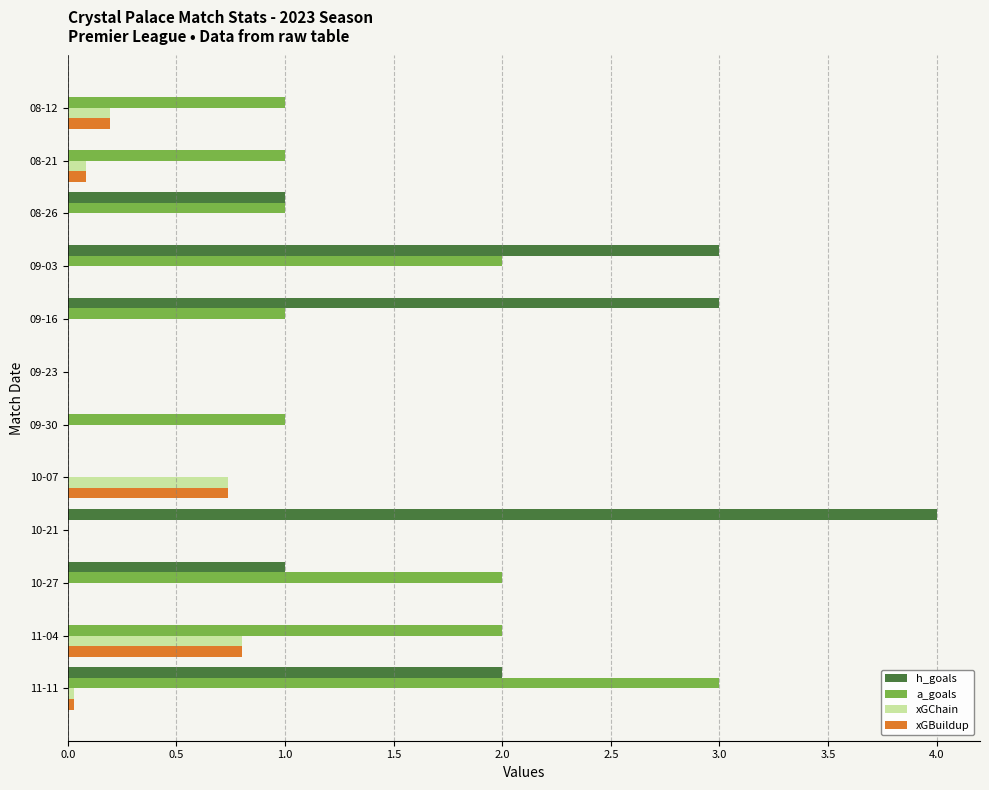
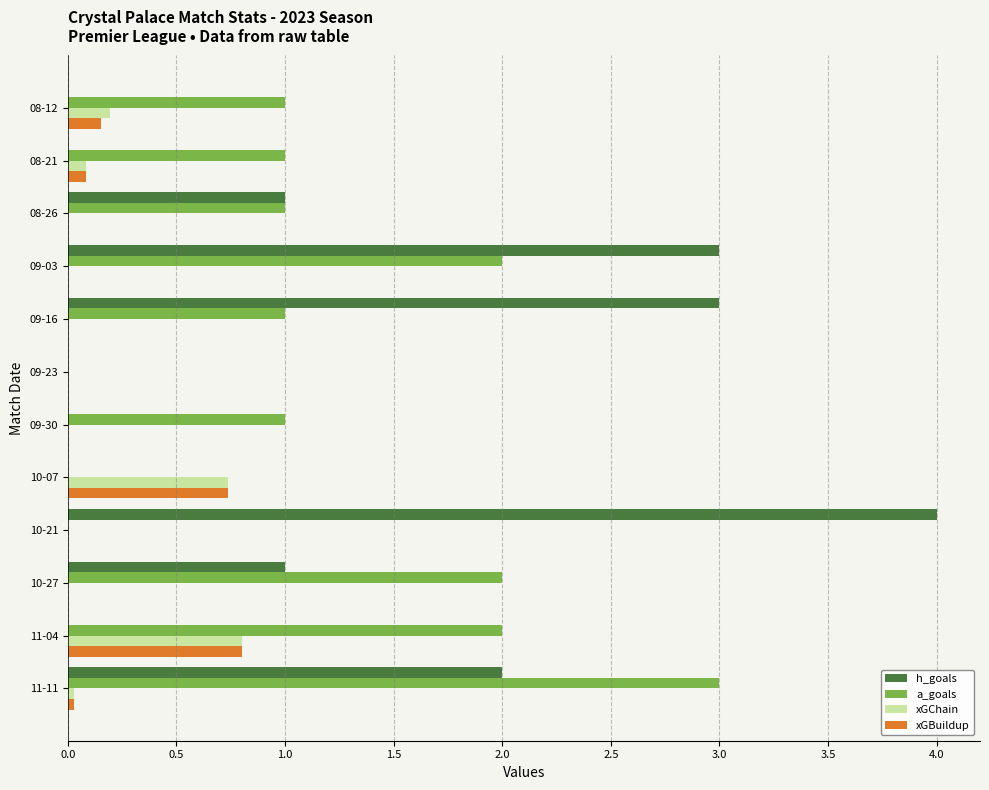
xGBuildup, 08-12: 0.19 -> 0.15
